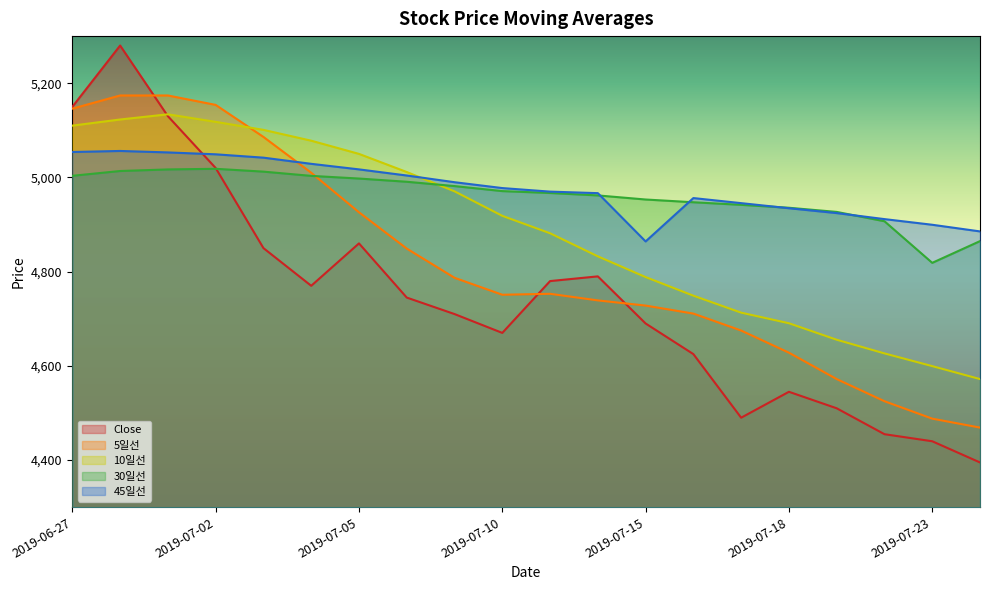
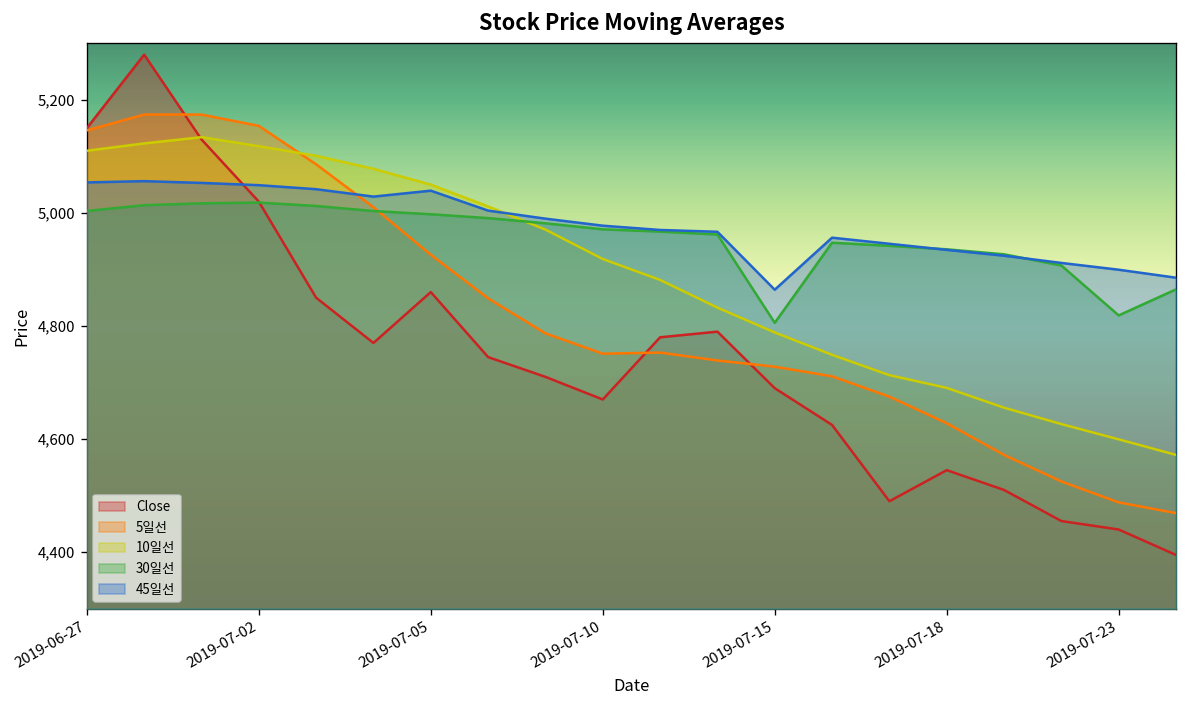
45일선, 2019-07-05: 5,020 -> 5,040
30일선, 2019-07-15: 4,950 -> 4,810
